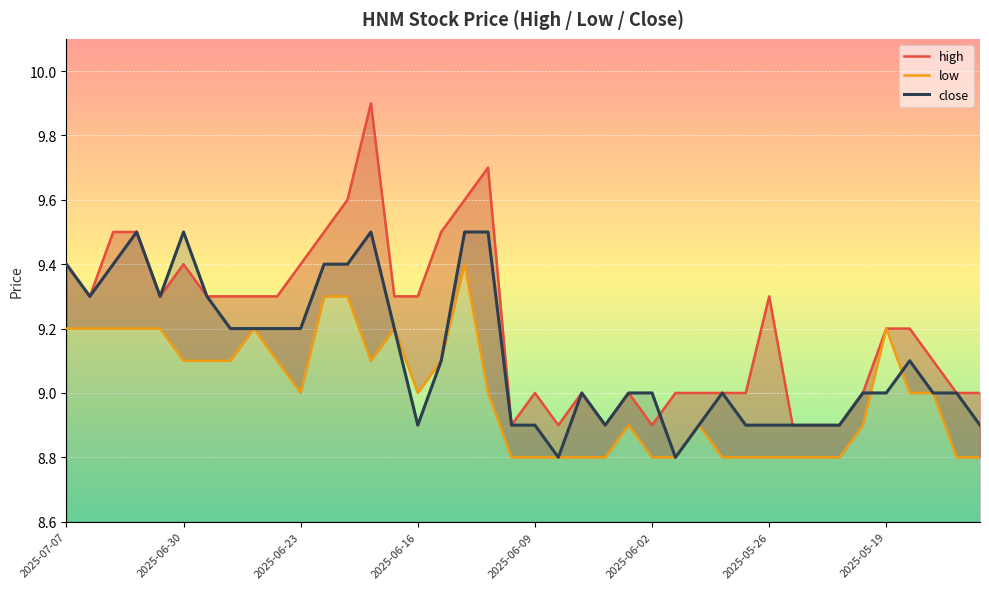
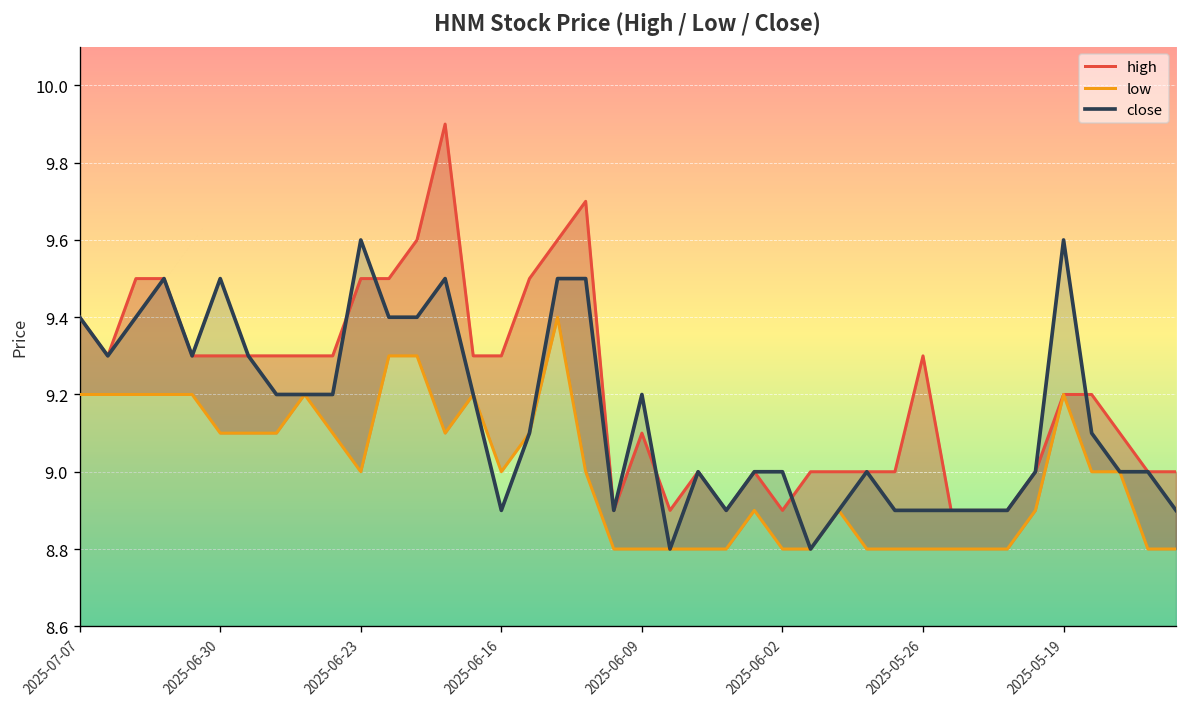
high, 2025-06-30: 9.4 -> 9.3
high, 2025-06-23: 9.4 -> 9.5
close, 2025-06-23: 9.2 -> 9.6
high, 2025-06-09: 9.0 -> 9.1
close, 2025-06-09: 8.9 -> 9.2
close, 2025-05-19: 9.0 -> 9.6
